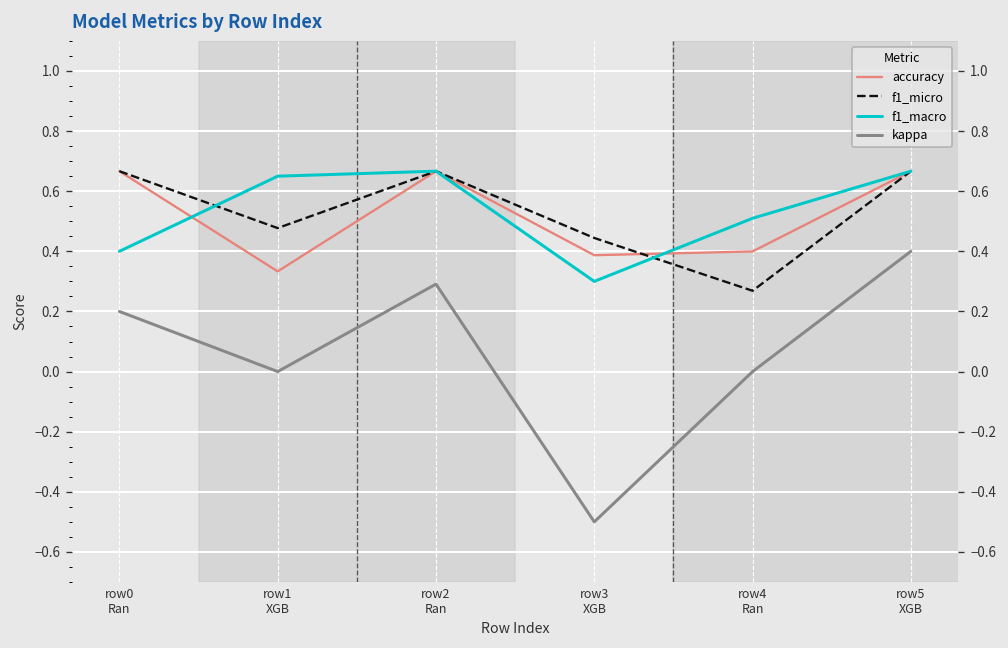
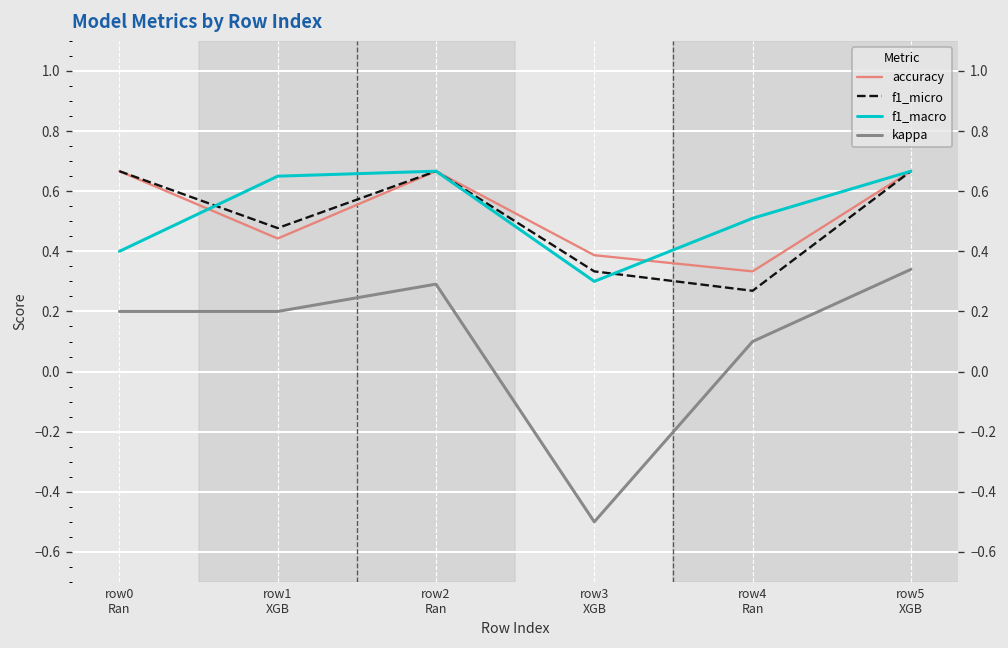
accuracy, row1 XGB: 0.33 -> 0.44
kappa, row1 XGB: 0.0 -> 0.2
f1_micro, row3 XGB: 0.44 -> 0.33
accuracy, row4 Ran: 0.40 -> 0.33
kappa, row4 Ran: 0.0 -> 0.1
kappa, row5 XGB: 0.40 -> 0.34
